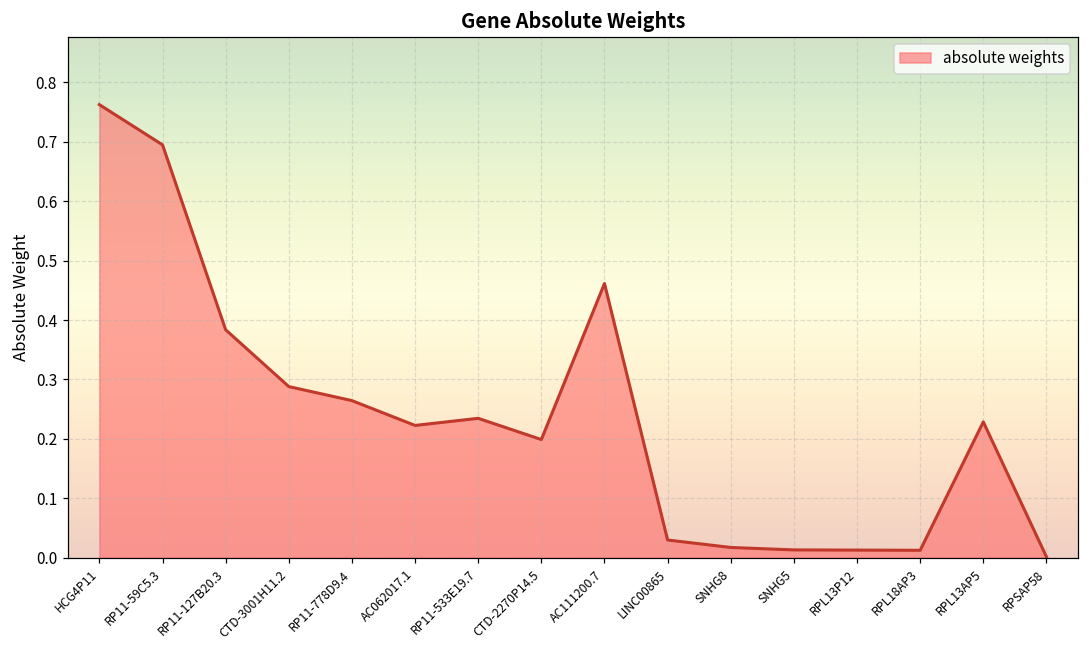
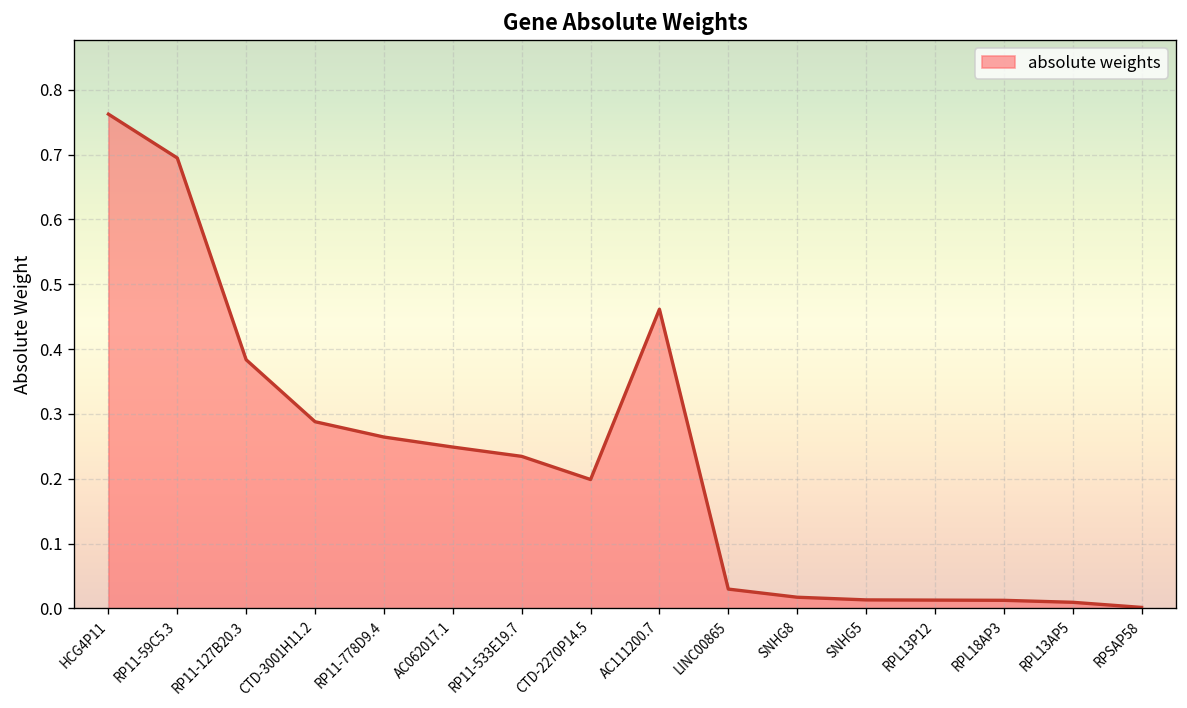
AC062017.1: 0.22 -> 0.25
RPL13AP5: 0.23 -> 0.01
